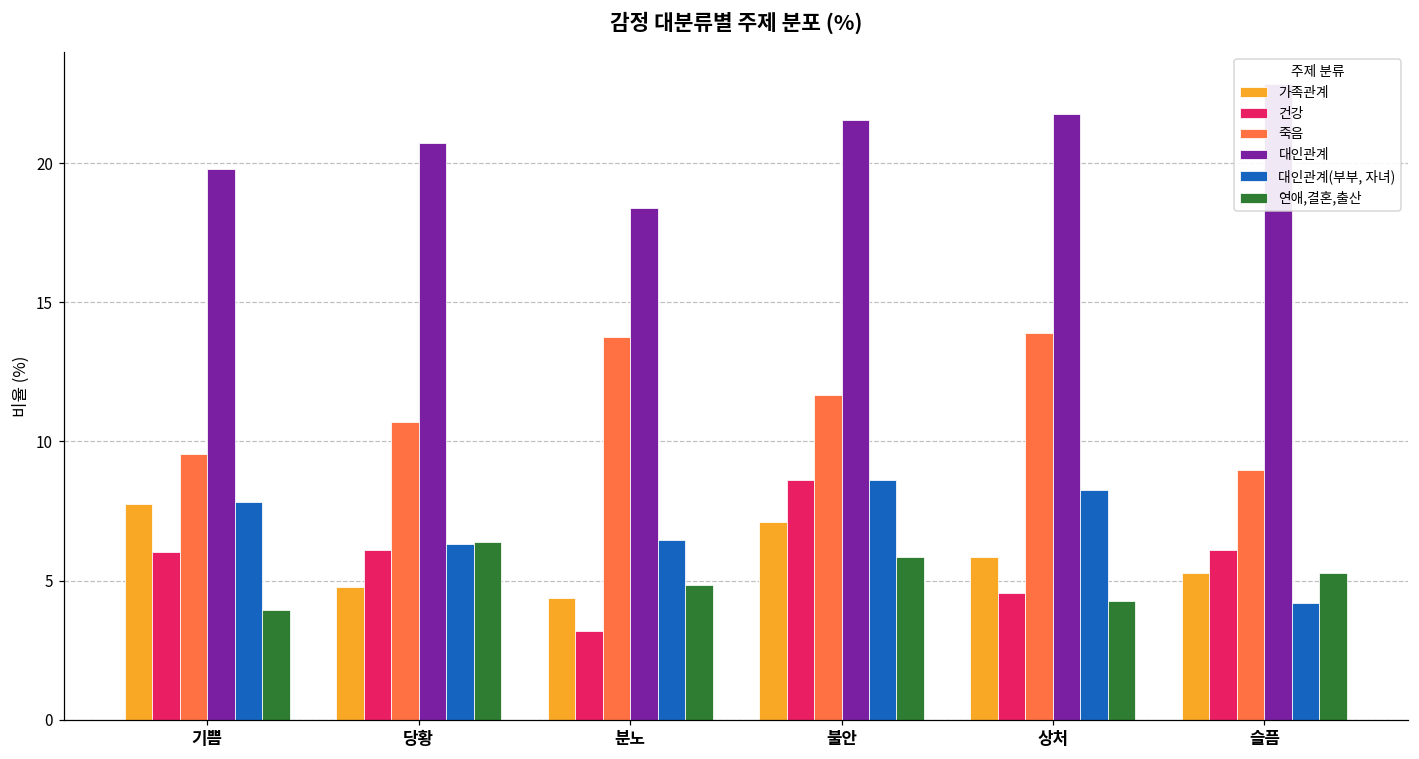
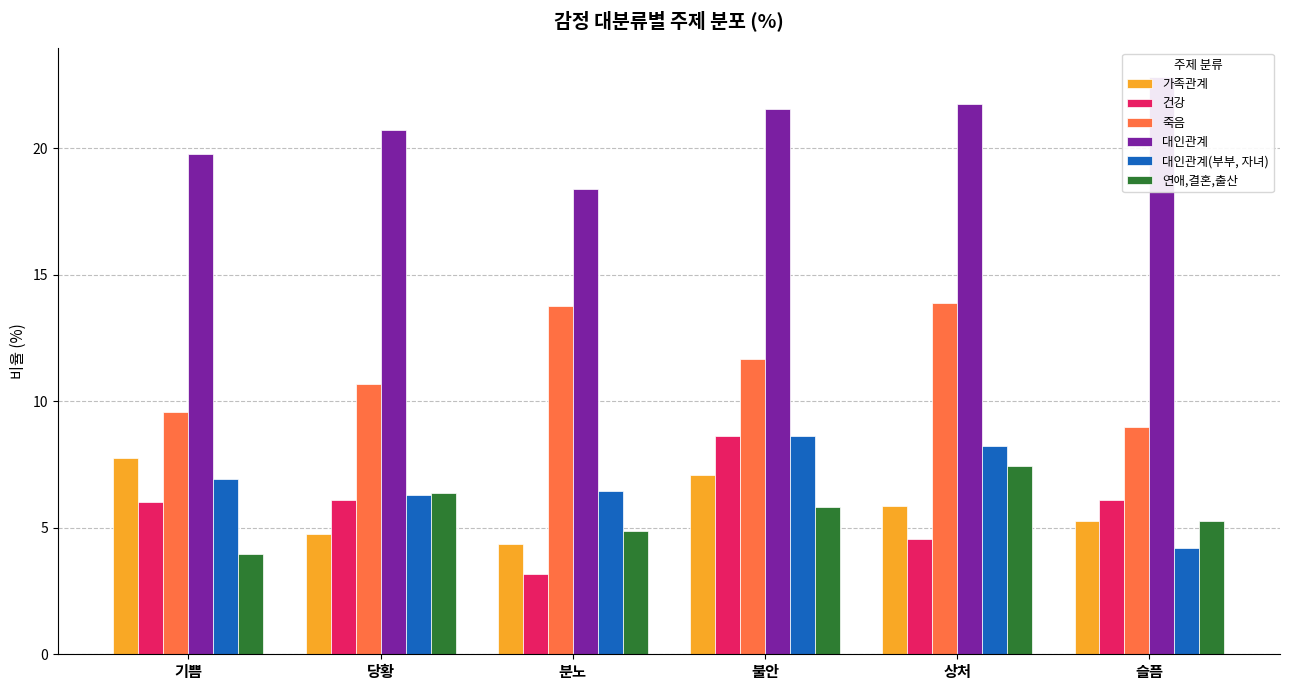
대인관계(부부, 자녀), 기쁨: 7.8 -> 6.9
연애,결혼,출산, 상처: 4.3 -> 7.4
